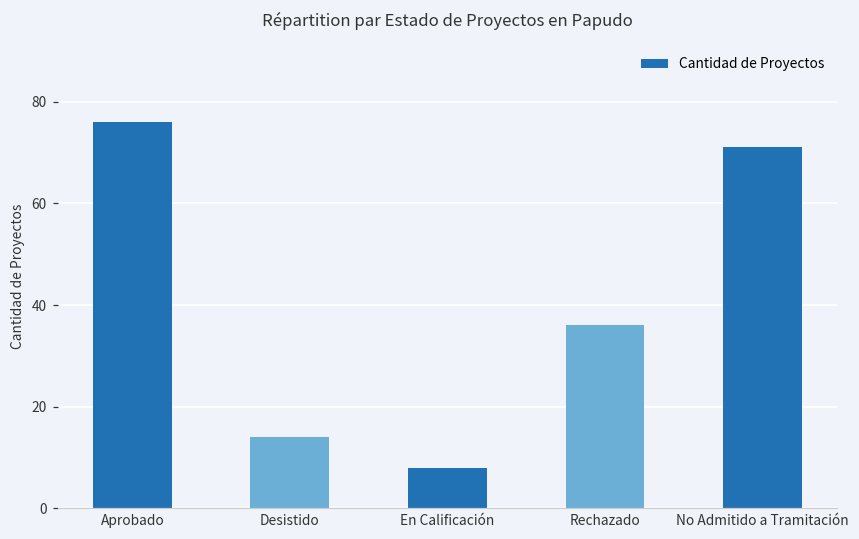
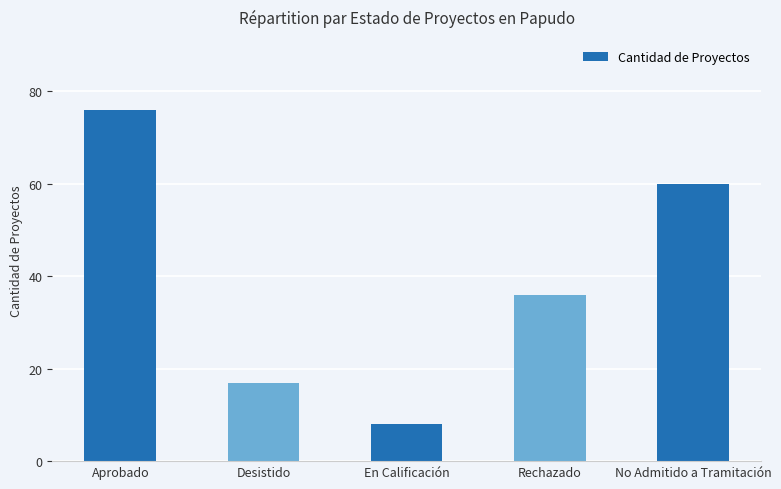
Desistido: 14 -> 17
No Admitido a Tramitación: 71 -> 60
